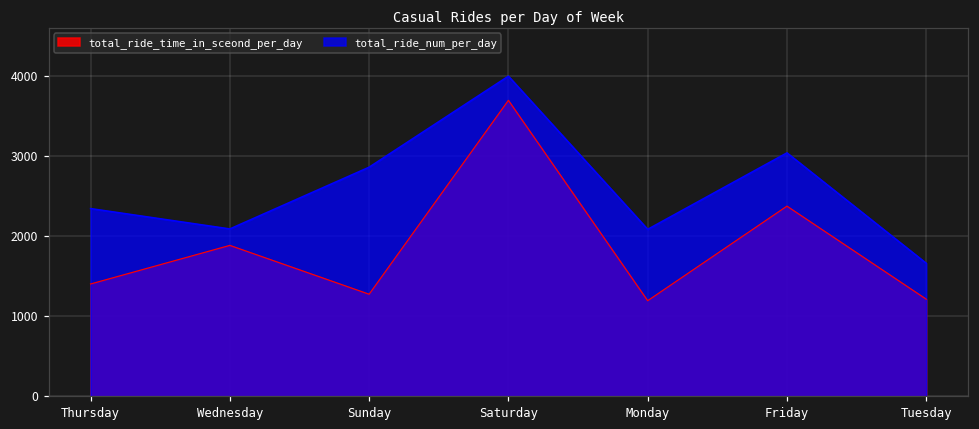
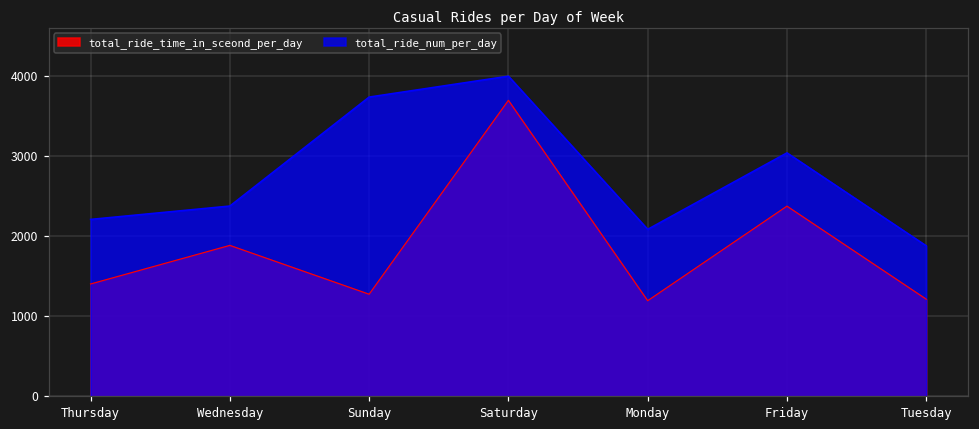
total_ride_num_per_day, Thursday: 2300 -> 2200
total_ride_num_per_day, Wednesday: 2100 -> 2400
total_ride_num_per_day, Sunday: 2900 -> 3700
total_ride_num_per_day, Tuesday: 1700 -> 1900
